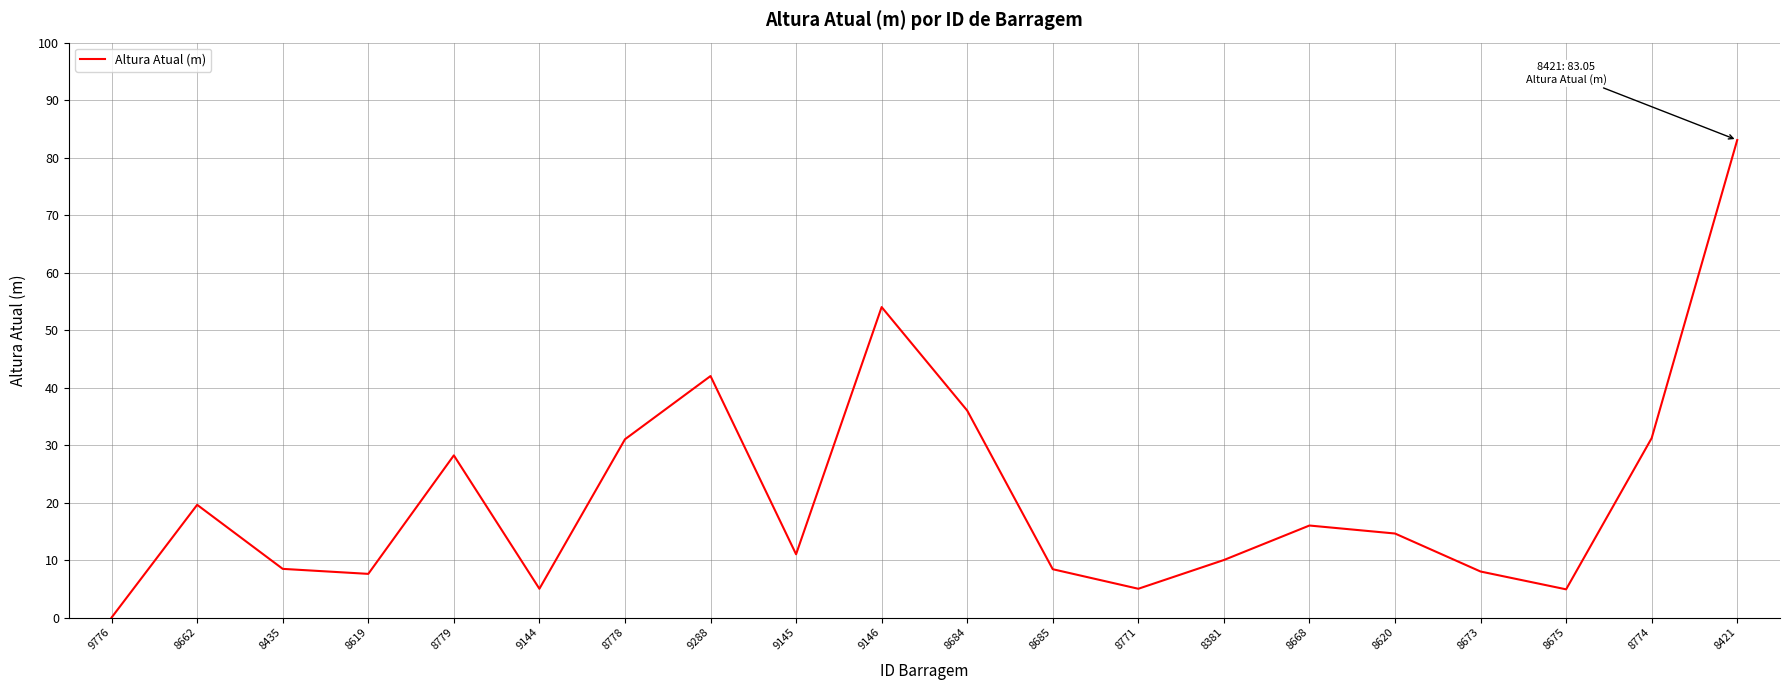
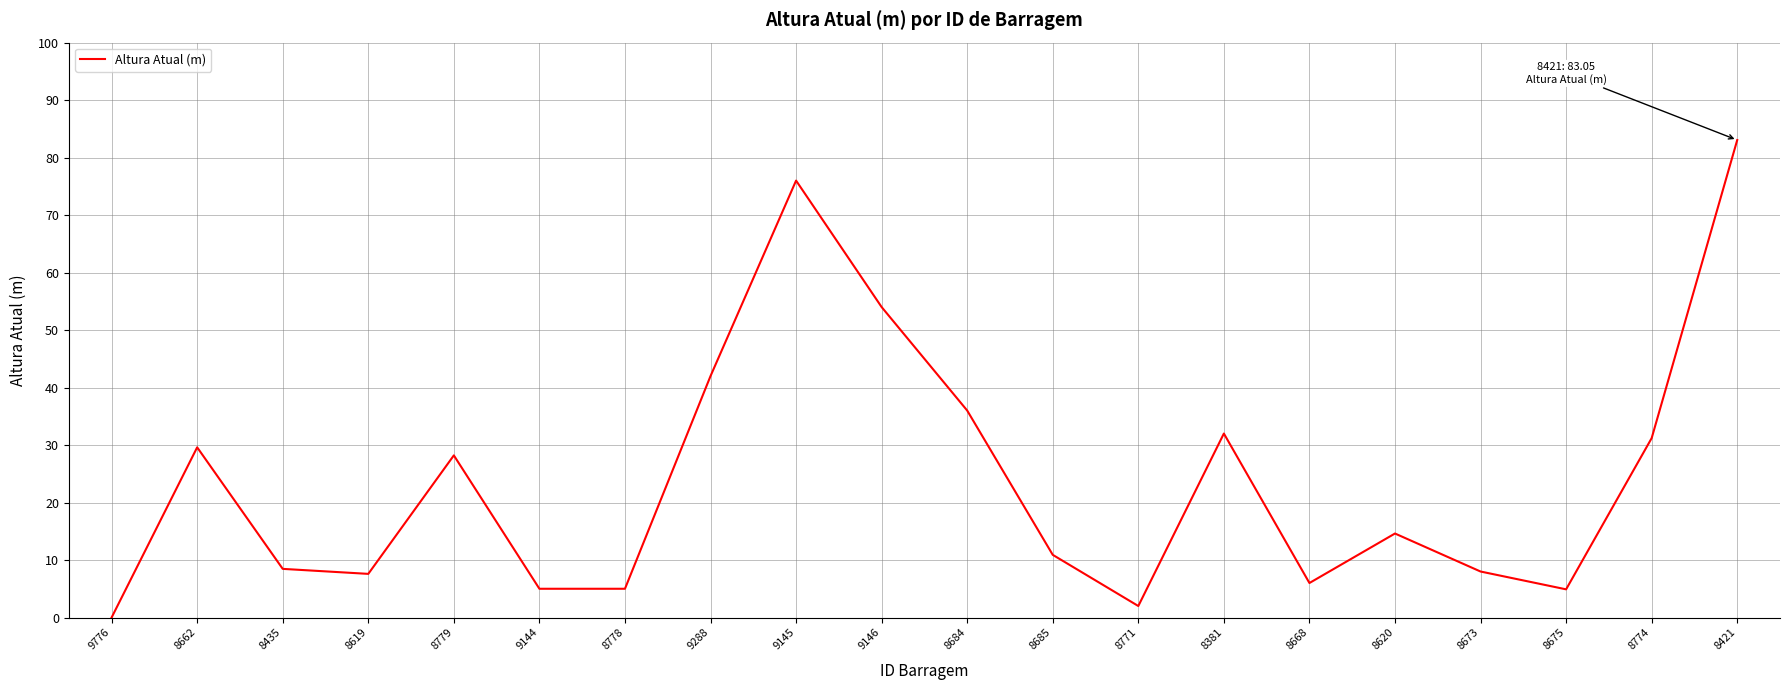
8662: 20 -> 30
8778: 31 -> 5
9145: 11 -> 76
8685: 8 -> 11
8771: 5 -> 2
8381: 10 -> 32
8668: 16 -> 6
